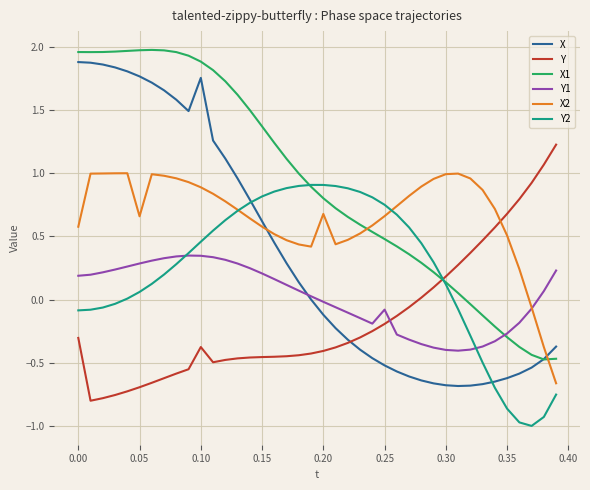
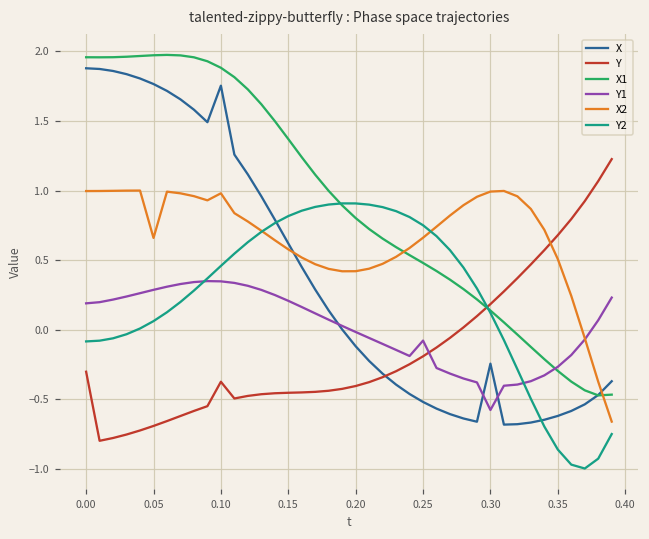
X2, 0.00: 0.58 -> 1.00
X2, 0.10: 0.89 -> 0.98
X2, 0.20: 0.68 -> 0.42
X, 0.30: -0.68 -> -0.24
Y1, 0.30: -0.40 -> -0.58
